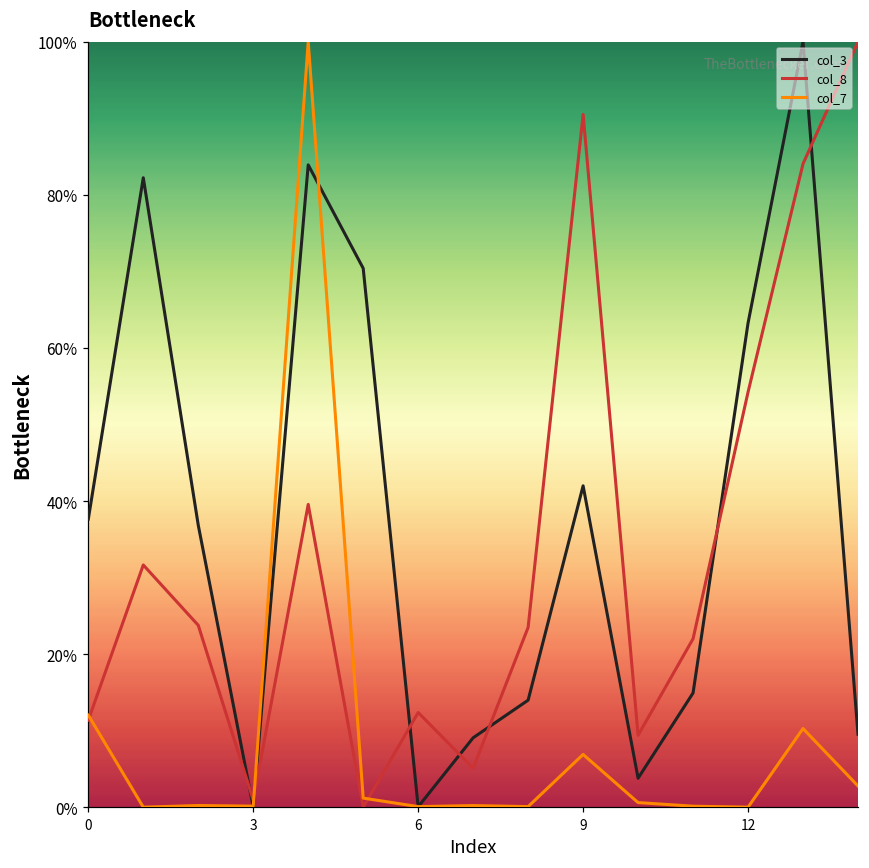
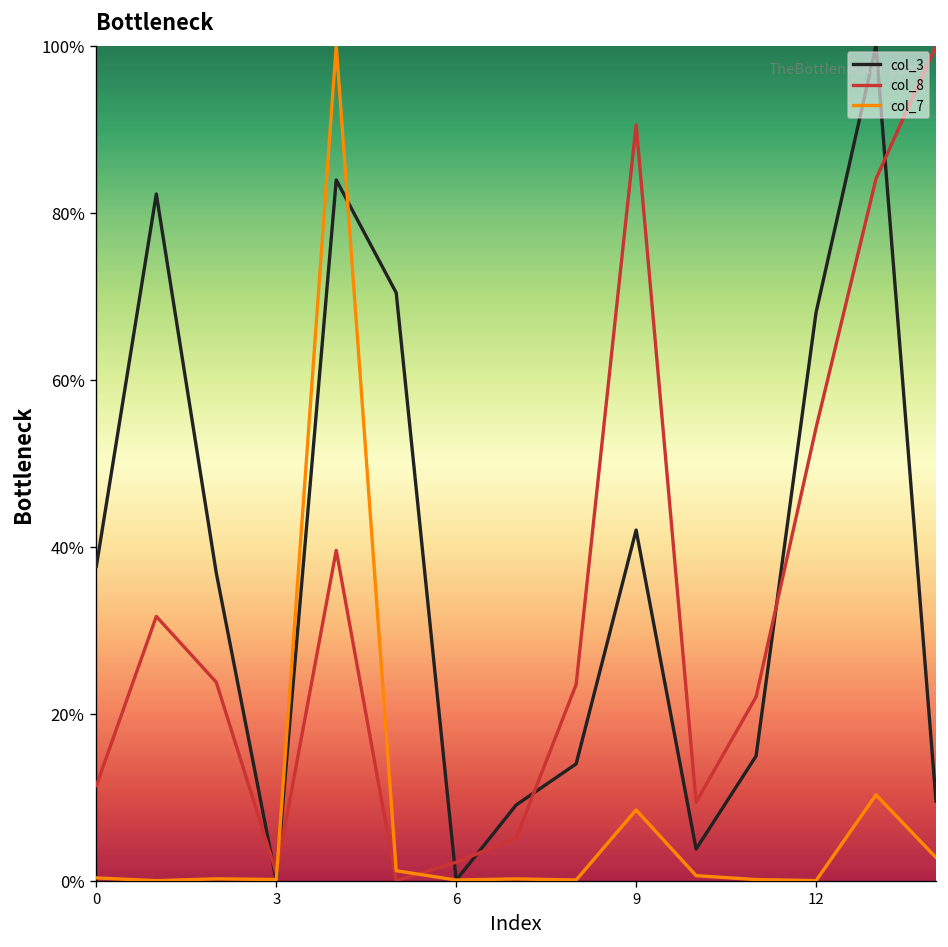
col_7, 0: 12% -> 0%
col_8, 6: 12% -> 2%
col_7, 9: 7% -> 8%
col_3, 12: 63% -> 68%
